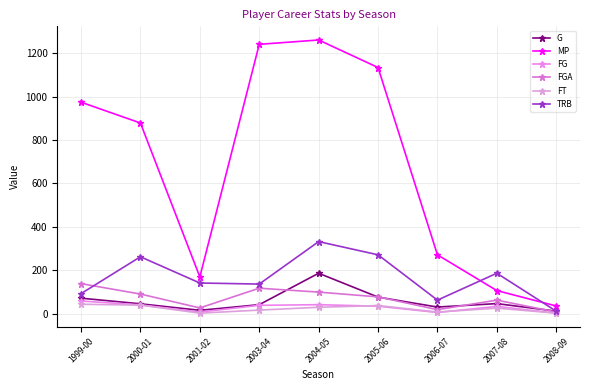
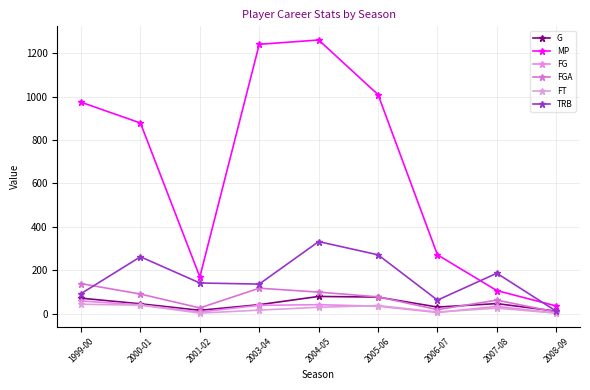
G, 2004-05: 190 -> 80
MP, 2005-06: 1140 -> 1010
